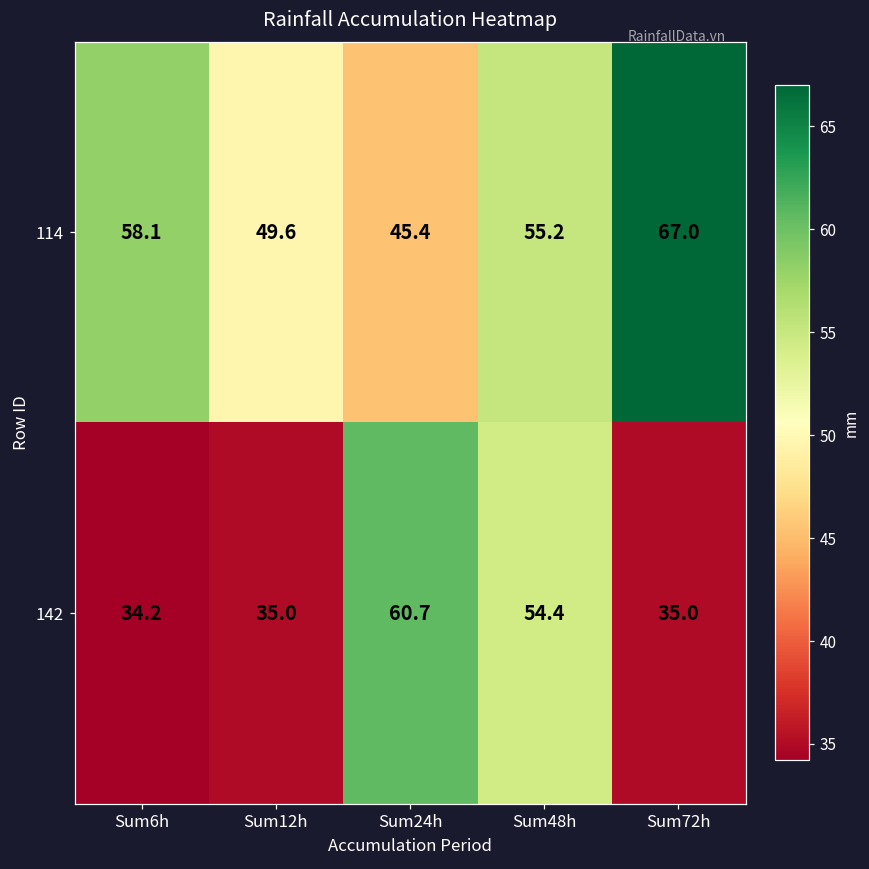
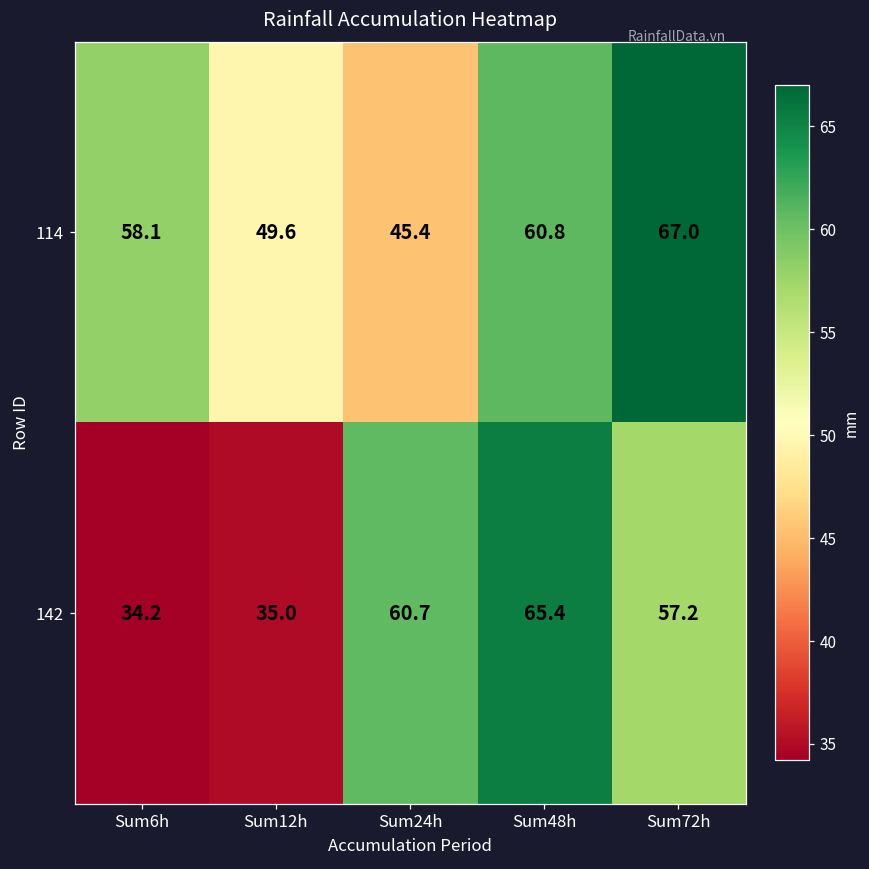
114, Sum48h: 55.2 -> 60.8
142, Sum48h: 54.4 -> 65.4
142, Sum72h: 35.0 -> 57.2
